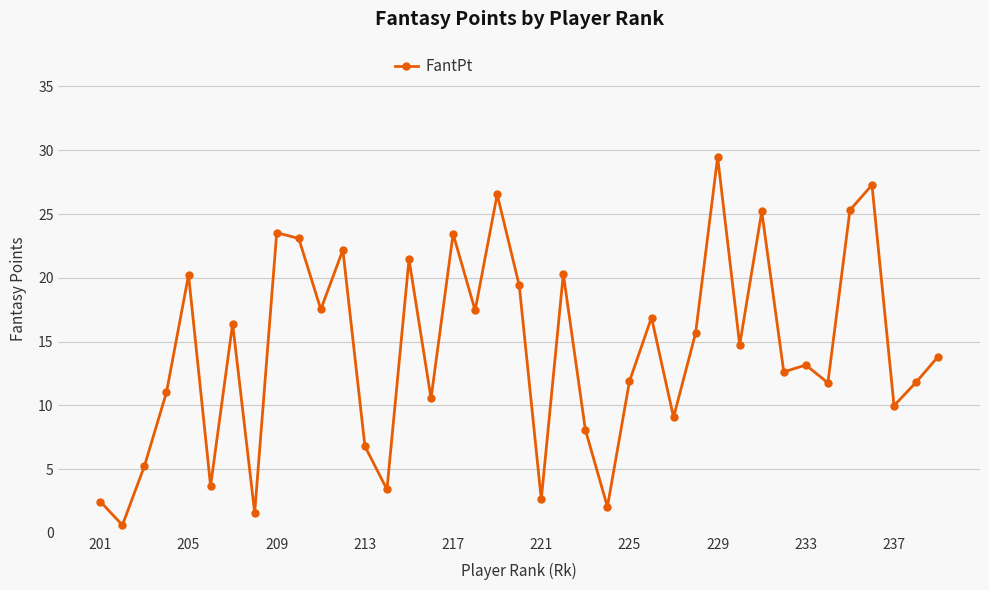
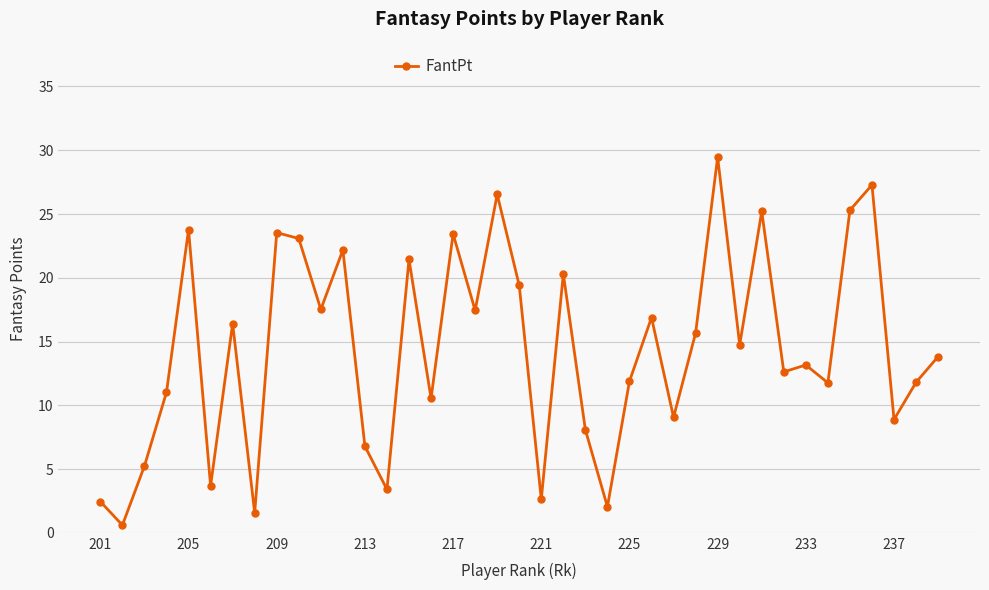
205: 20.2 -> 23.8
237: 10.0 -> 8.9
